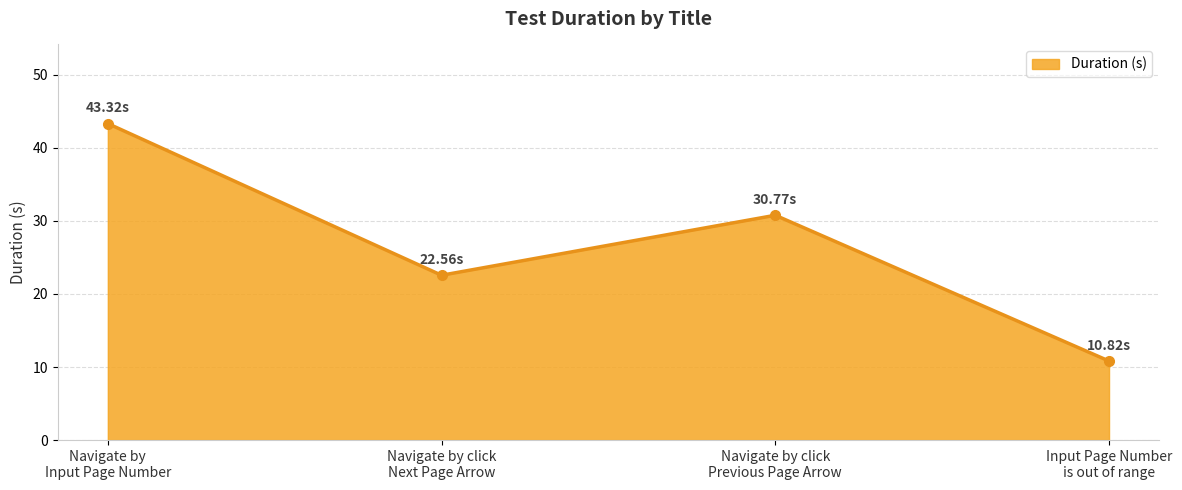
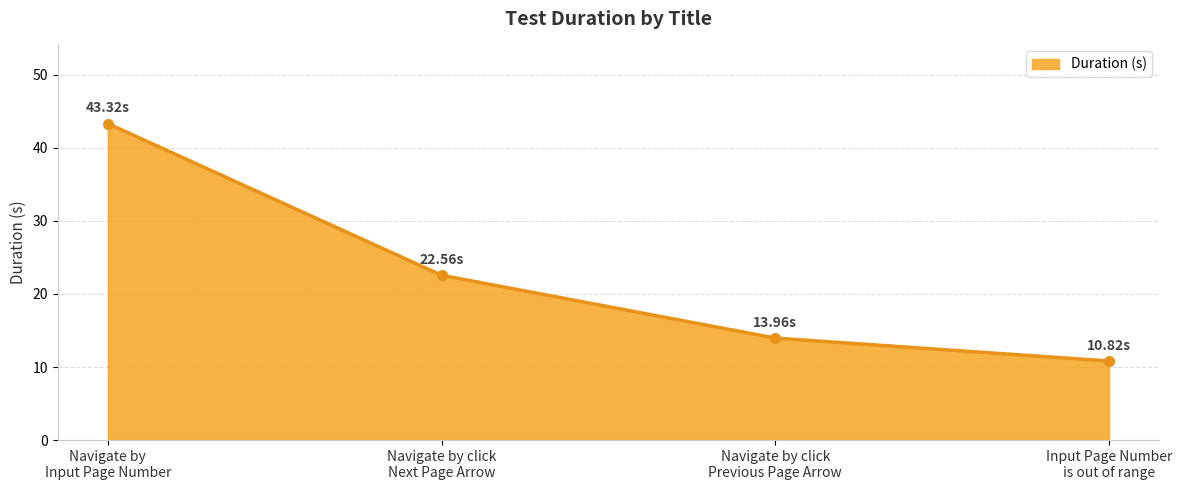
Navigate by click Previous Page Arrow: 30.77s -> 13.96s
